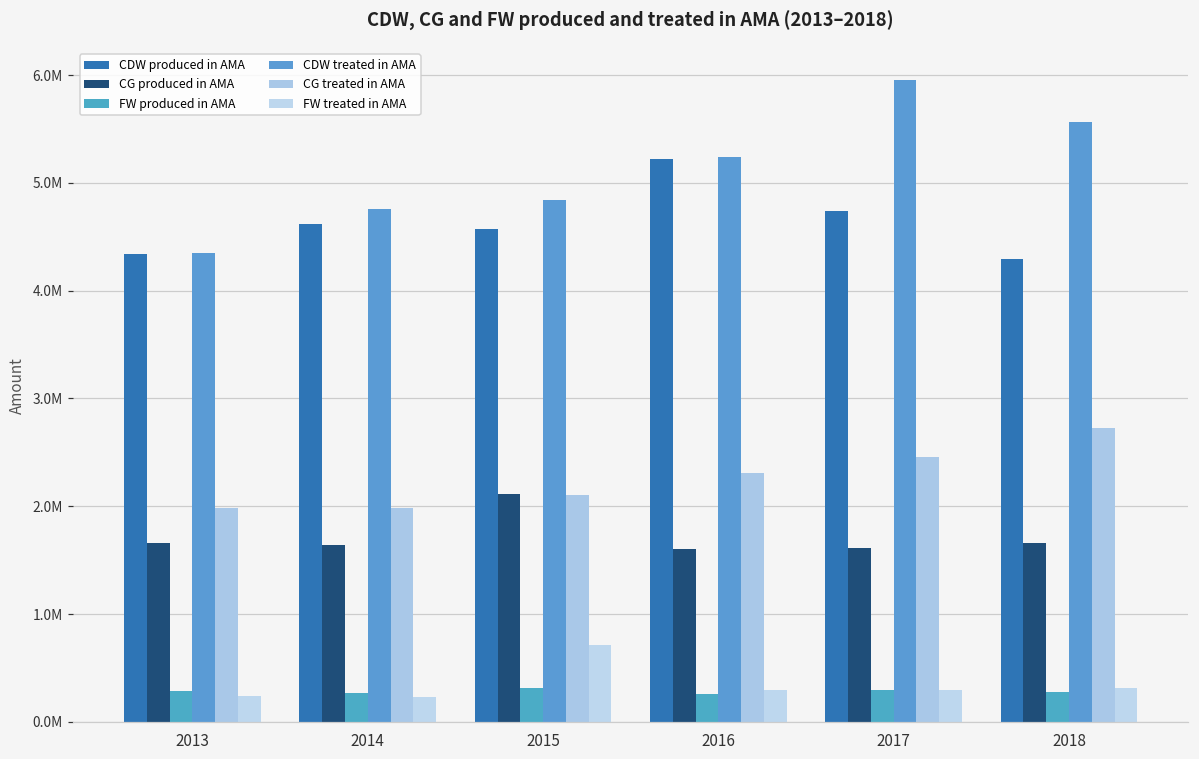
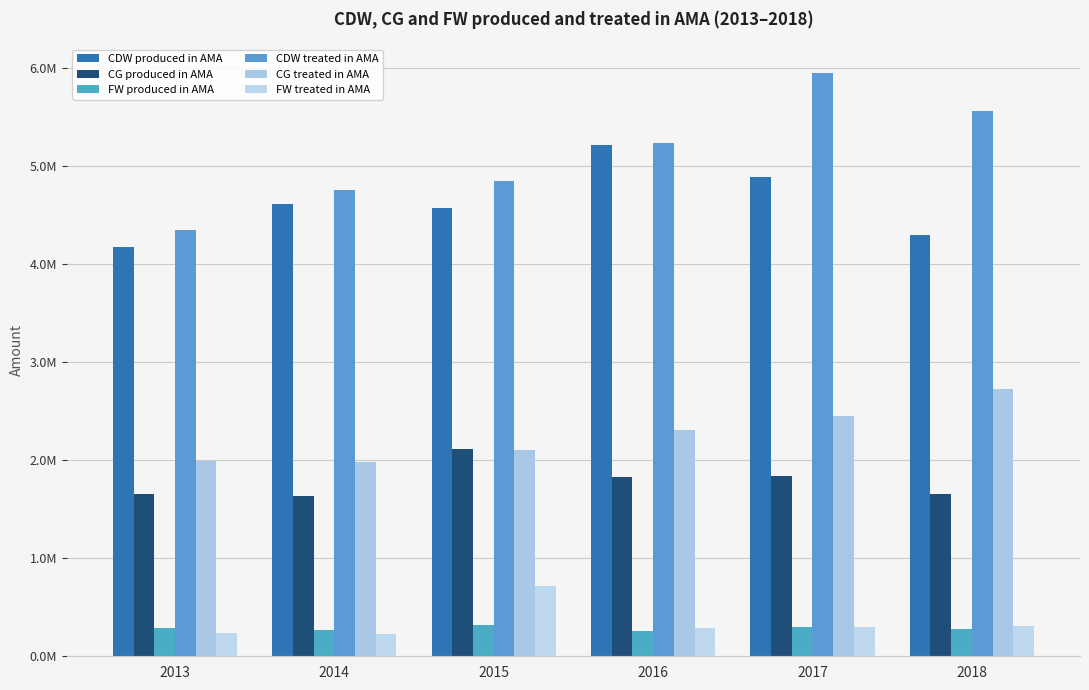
CDW produced in AMA, 2013: 4300000 -> 4200000
CG produced in AMA, 2016: 1600000 -> 1800000
CDW produced in AMA, 2017: 4700000 -> 4900000
CG produced in AMA, 2017: 1600000 -> 1800000
